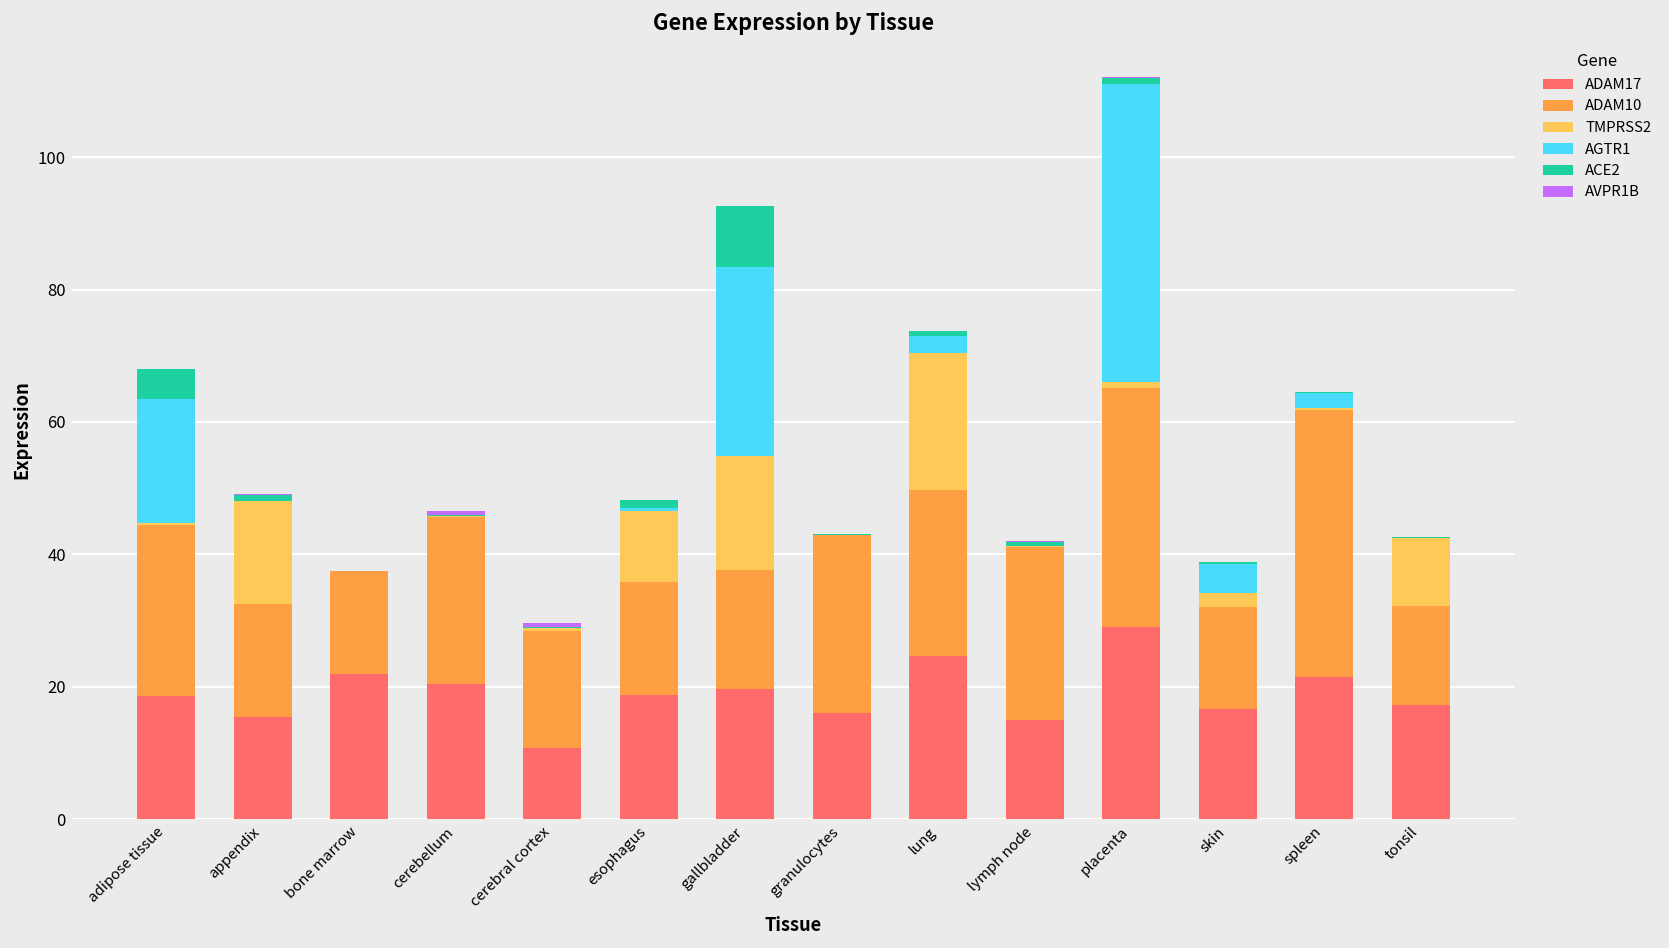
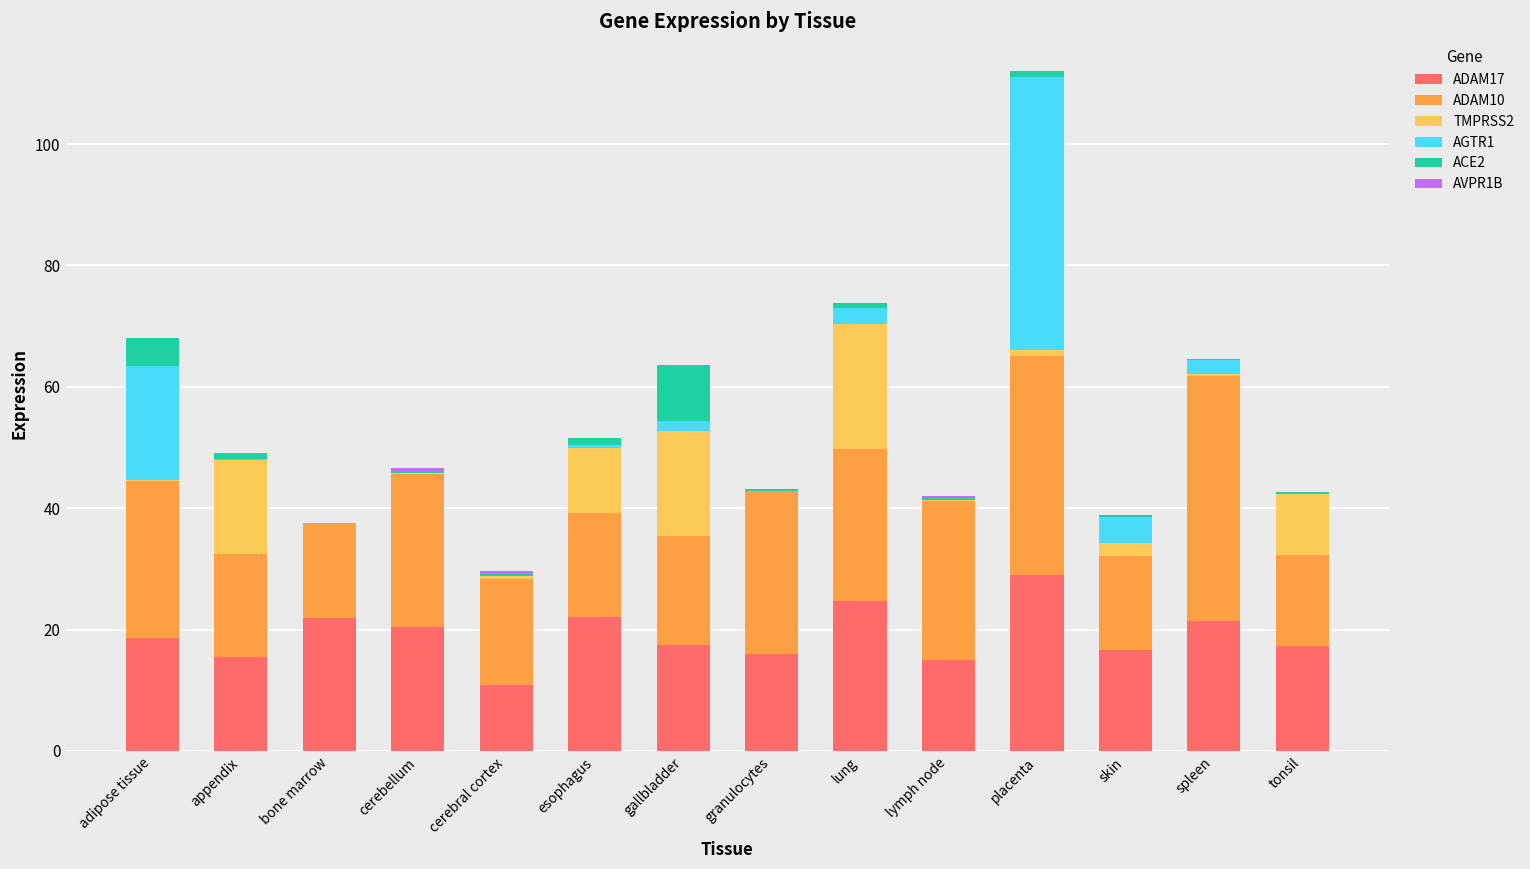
ADAM17, esophagus: 19 -> 22
ADAM17, gallbladder: 20 -> 17
AGTR1, gallbladder: 29 -> 2
